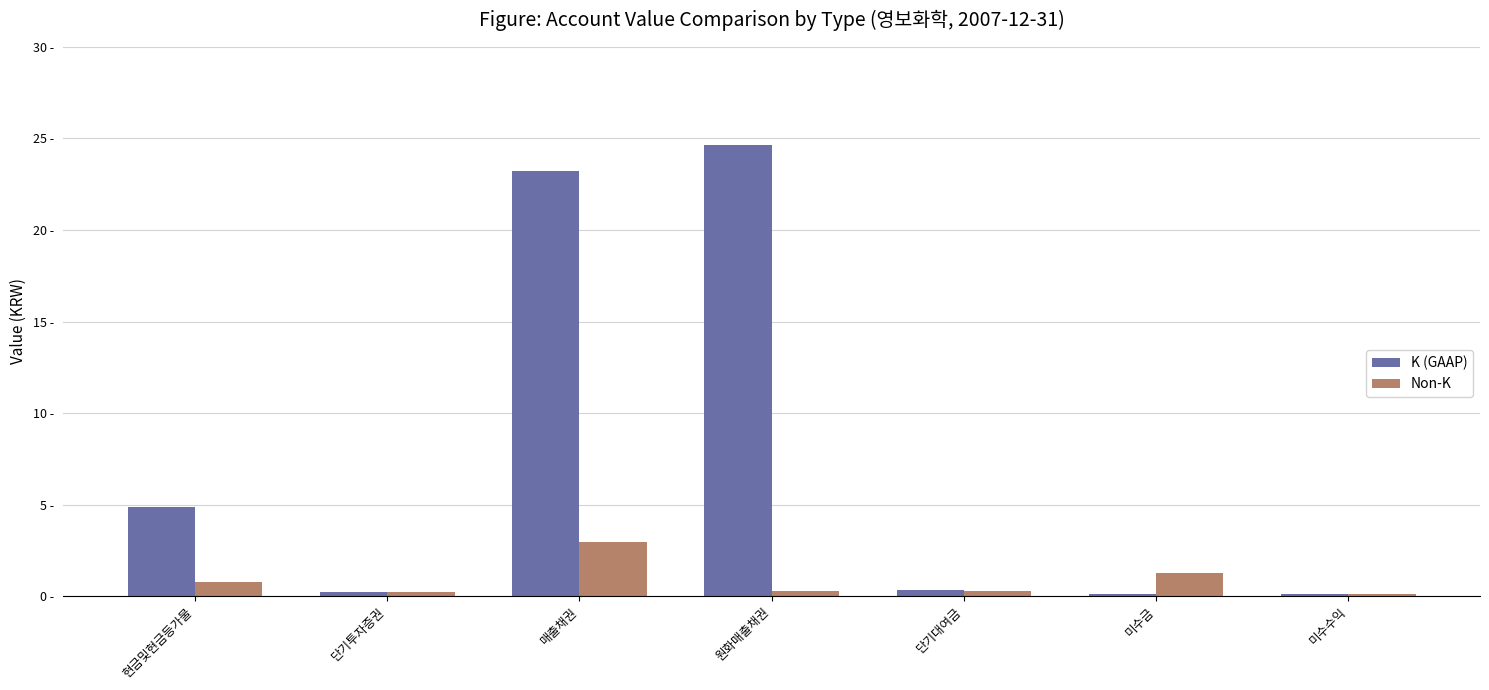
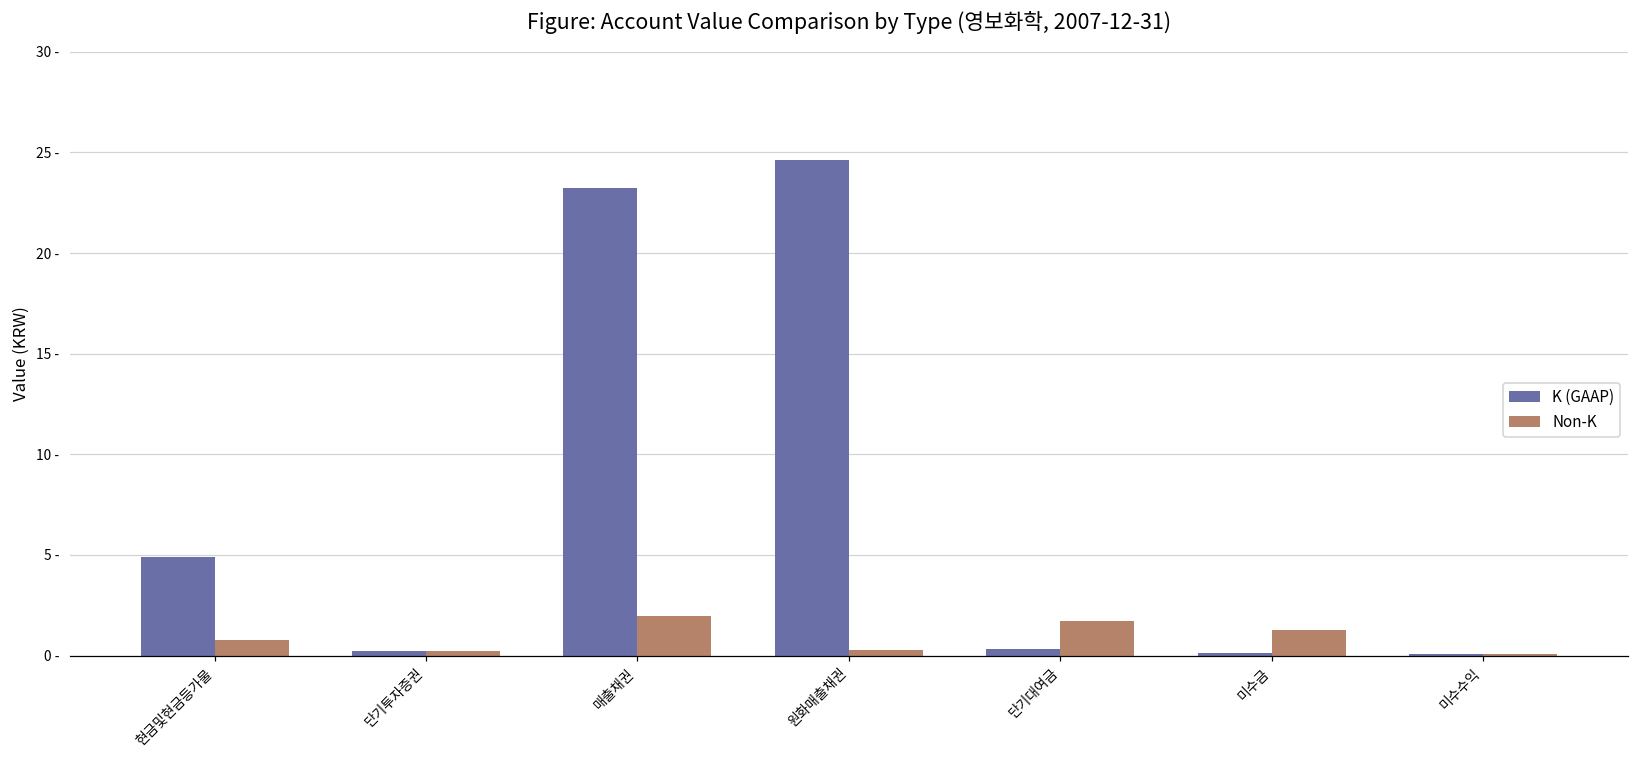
Non-K, 매출채권: 3.0 - -> 2.0 -
Non-K, 단기대여금: 0.3 - -> 1.7 -
